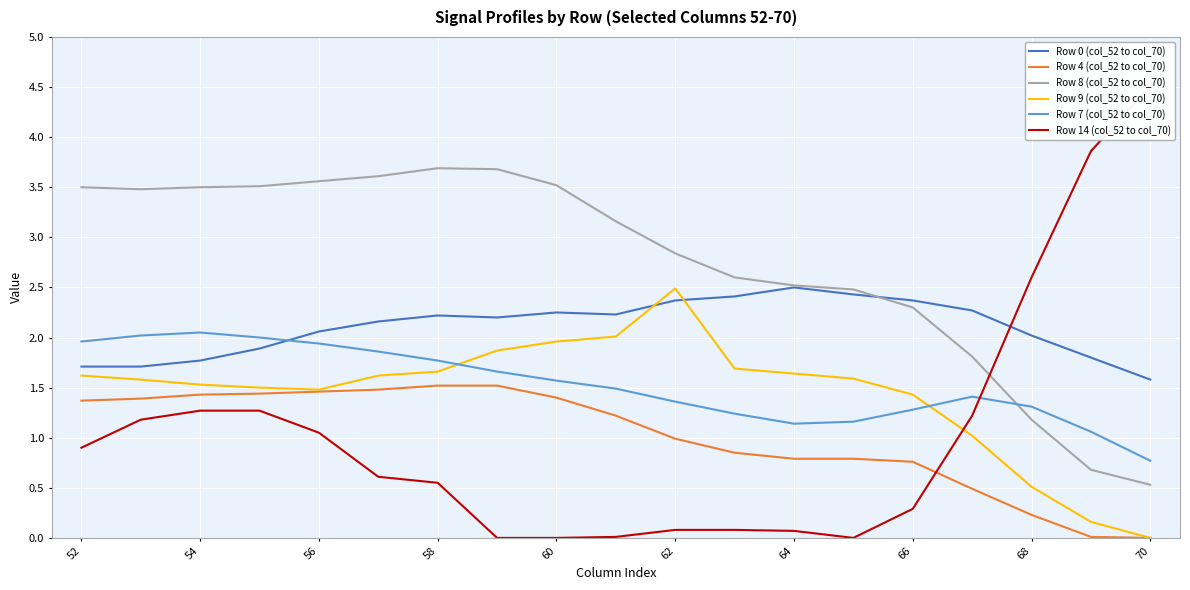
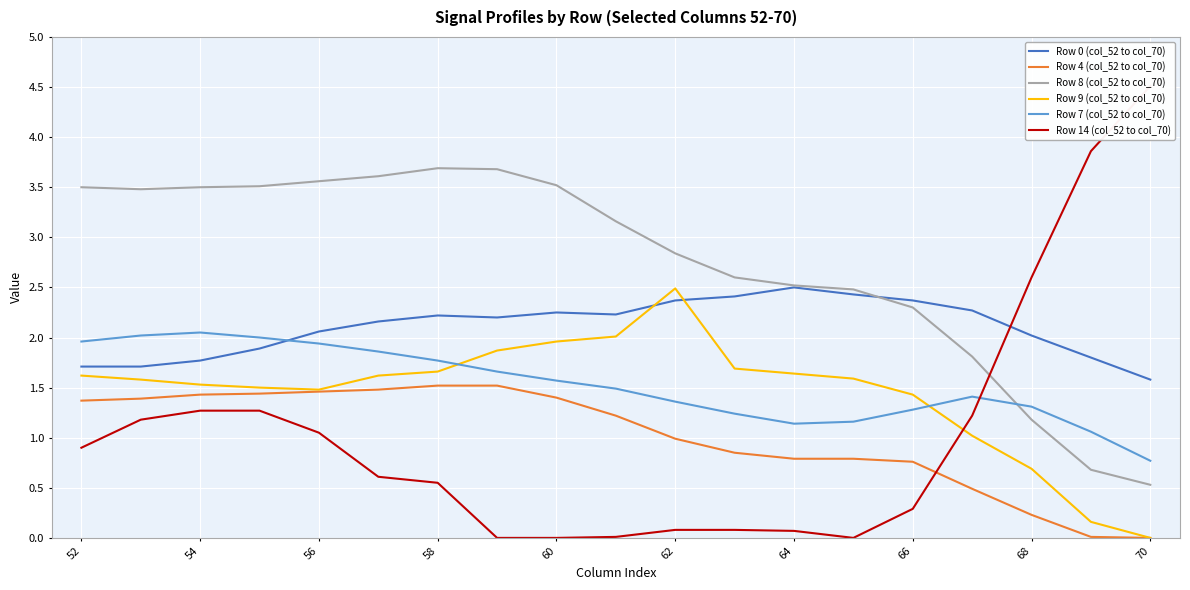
Row 9 (col_52 to col_70), 68: 0.51 -> 0.69
